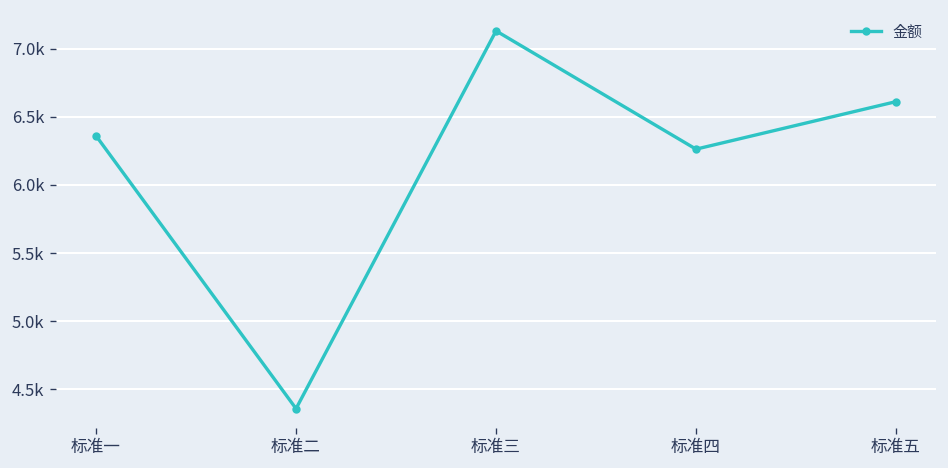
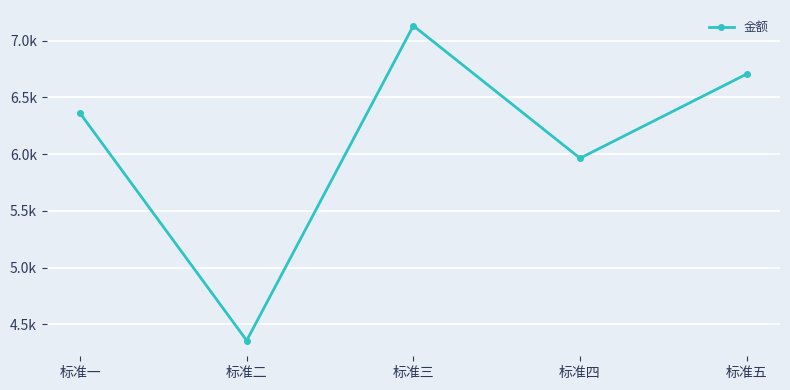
标准四: 6260 -> 5960
标准五: 6610 -> 6710
